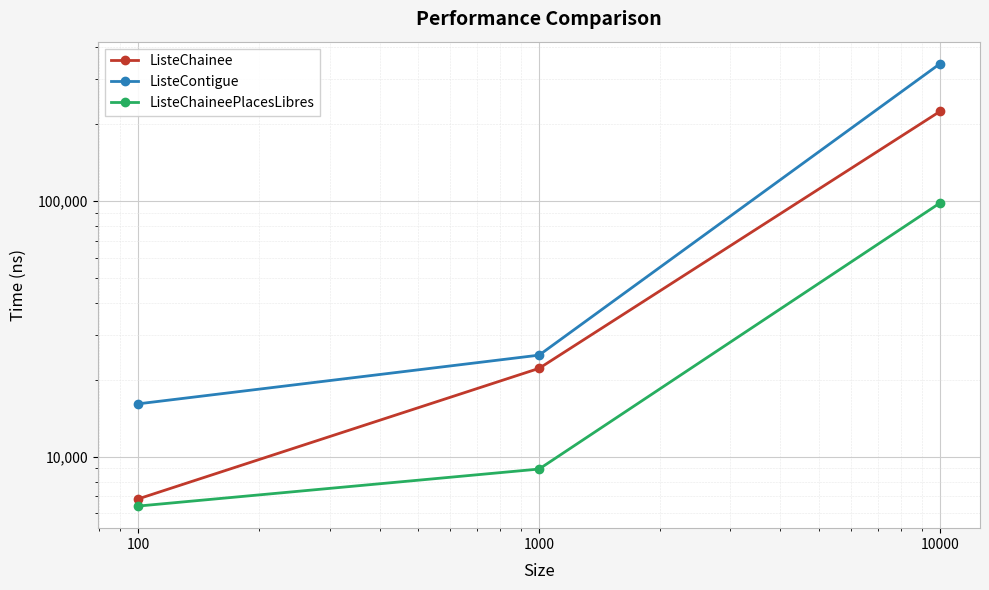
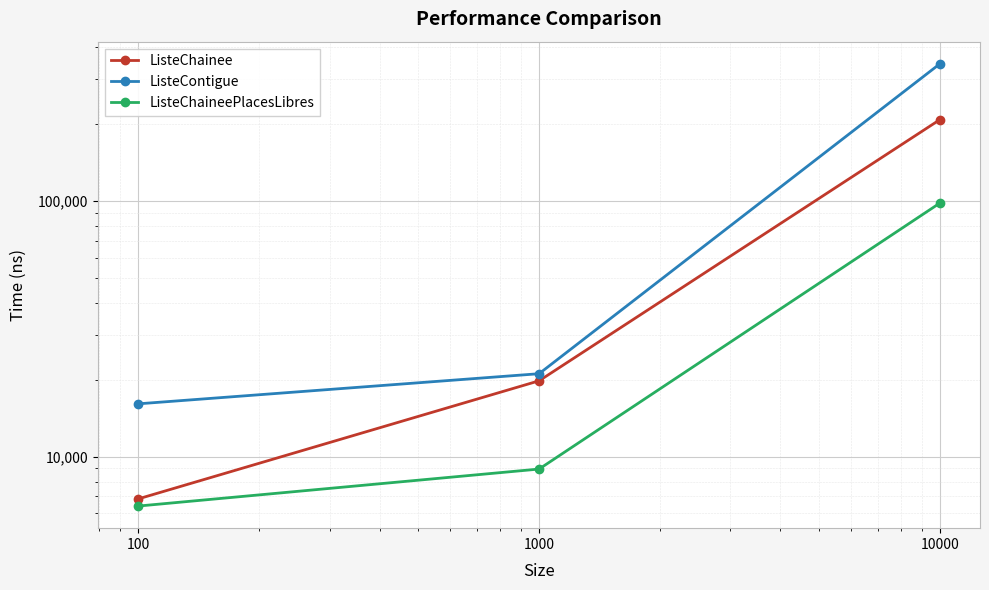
ListeChainee, 1000: 22,000 -> 20,000
ListeContigue, 1000: 25,000 -> 21,000
ListeChainee, 10000: 220,000 -> 210,000
